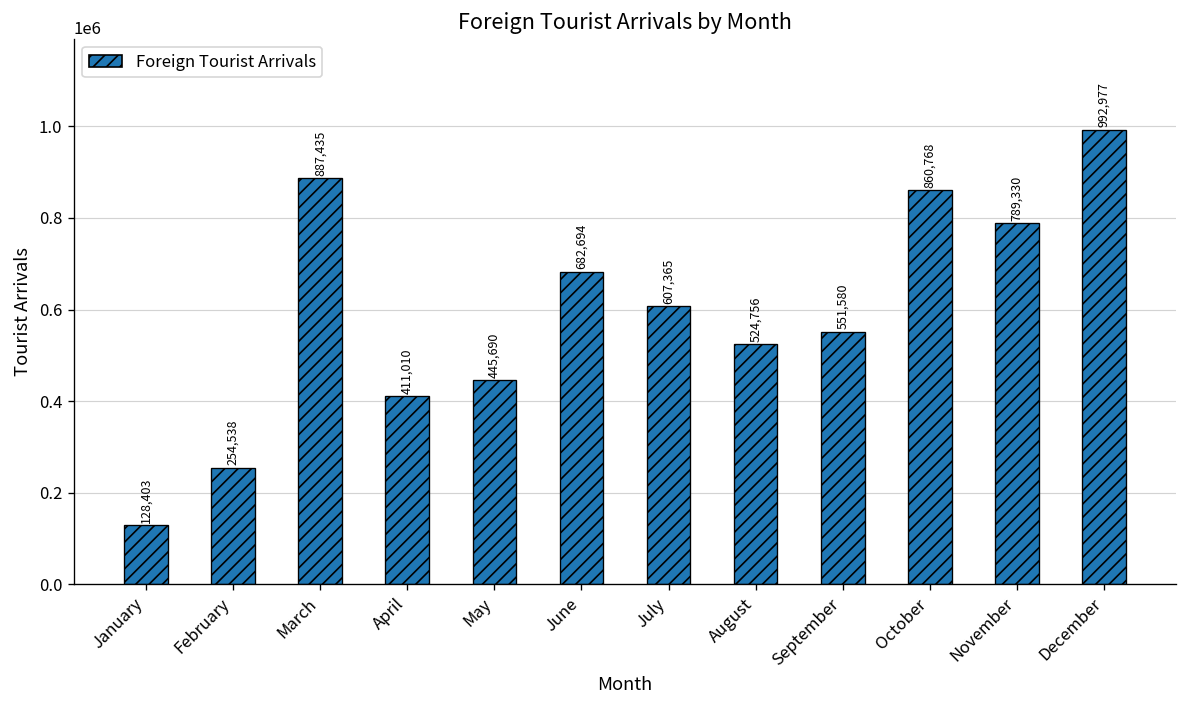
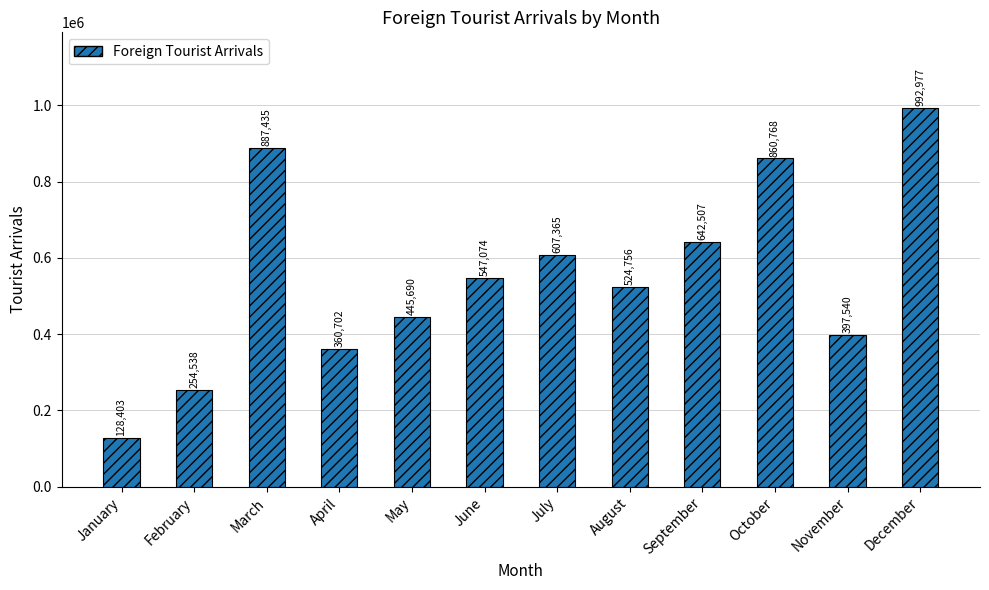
April: 411,010 -> 360,702
June: 682,694 -> 547,074
September: 551,580 -> 642,507
November: 789,330 -> 397,540
